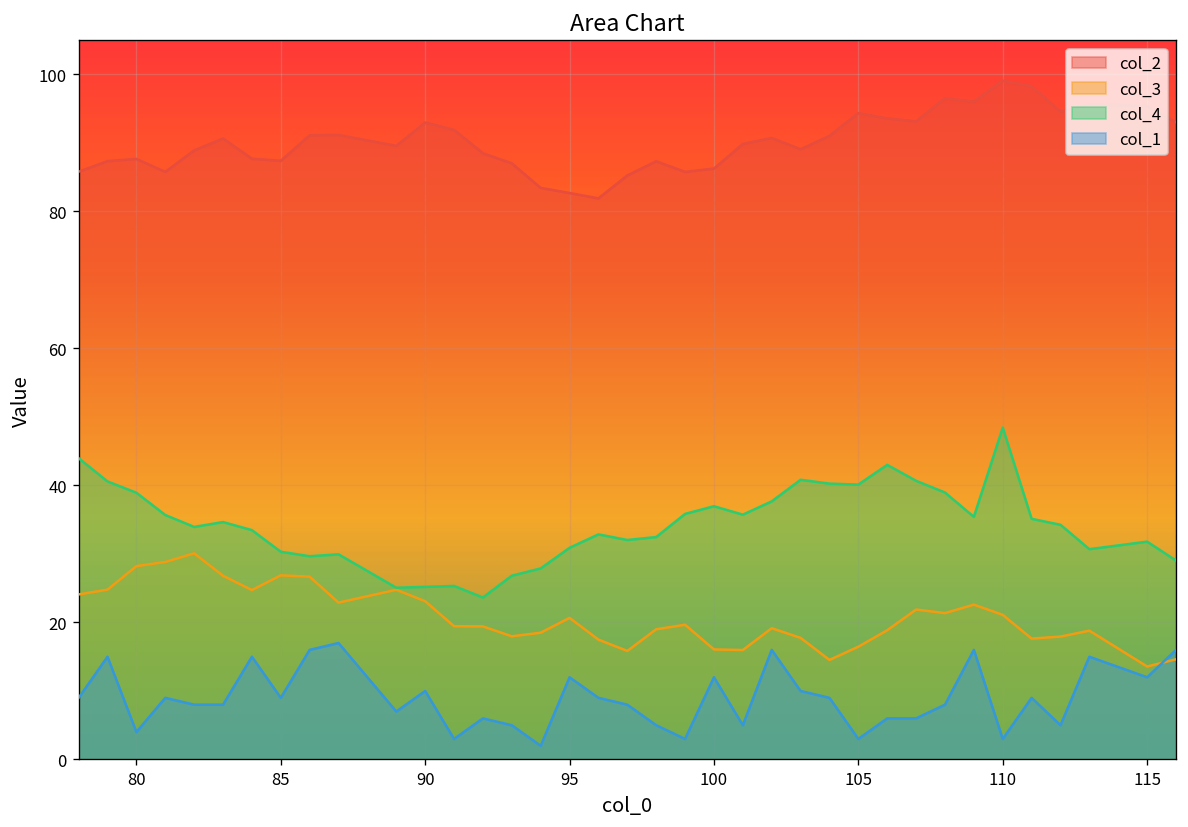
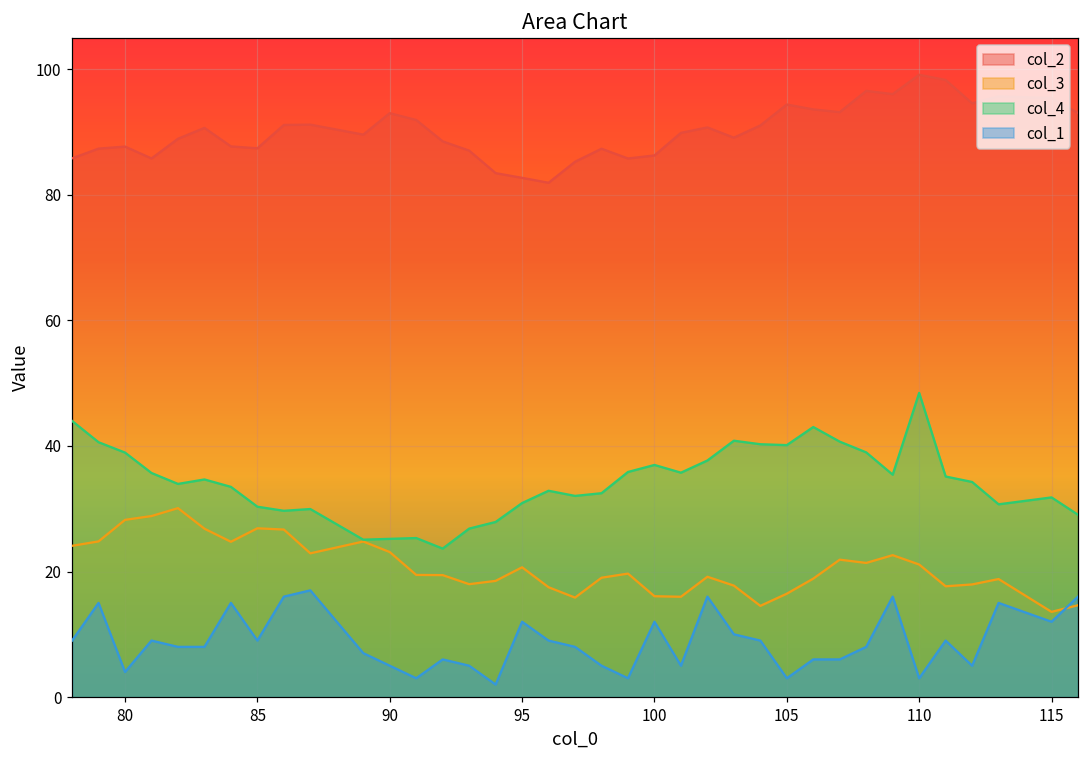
col_1, 90: 10 -> 5
